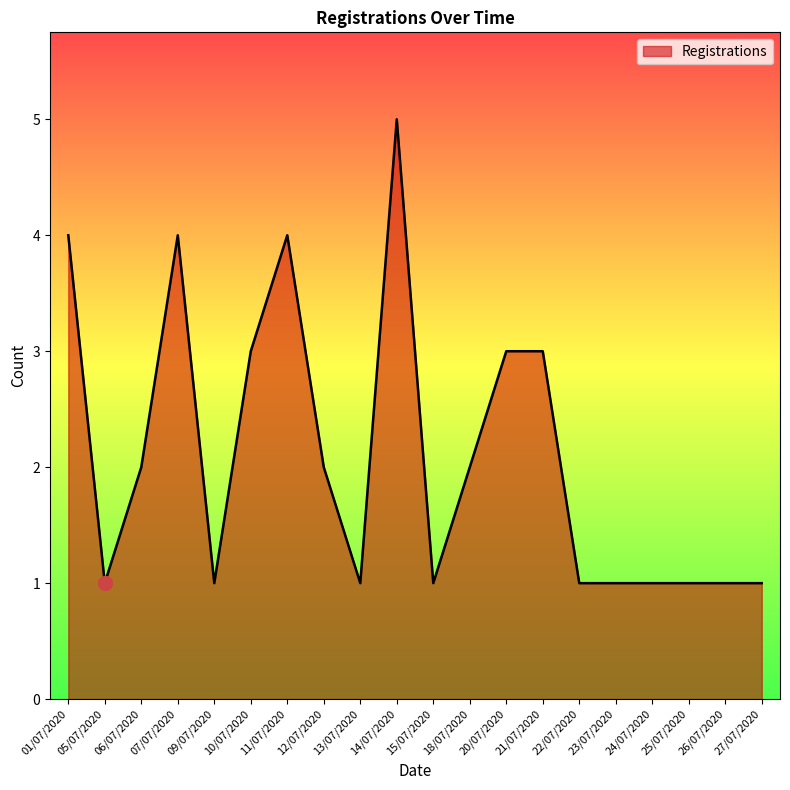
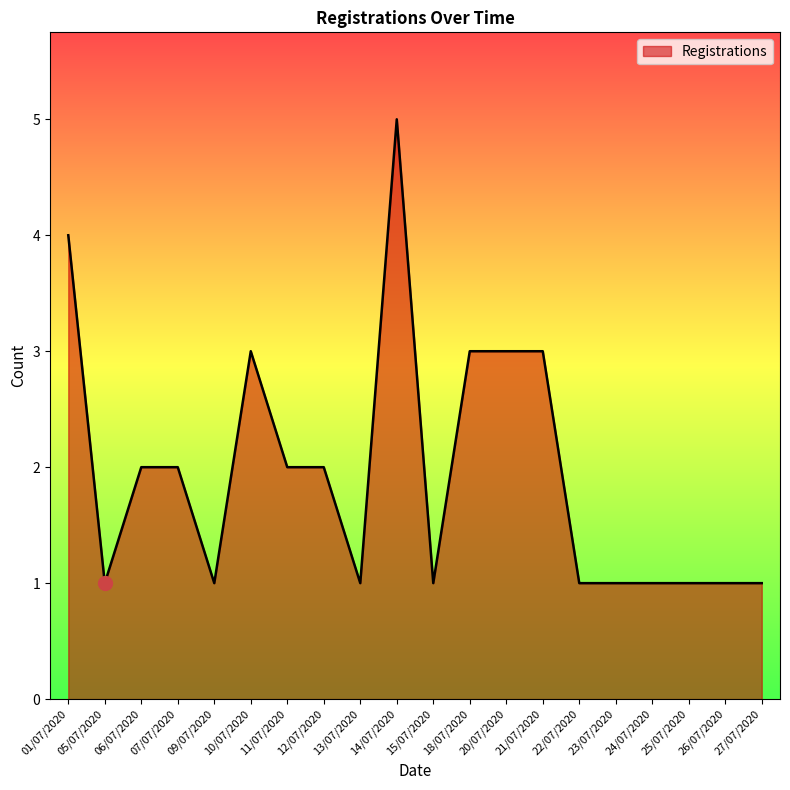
Registrations, 07/07/2020: 4 -> 2
Registrations, 11/07/2020: 4 -> 2
Registrations, 18/07/2020: 2 -> 3
